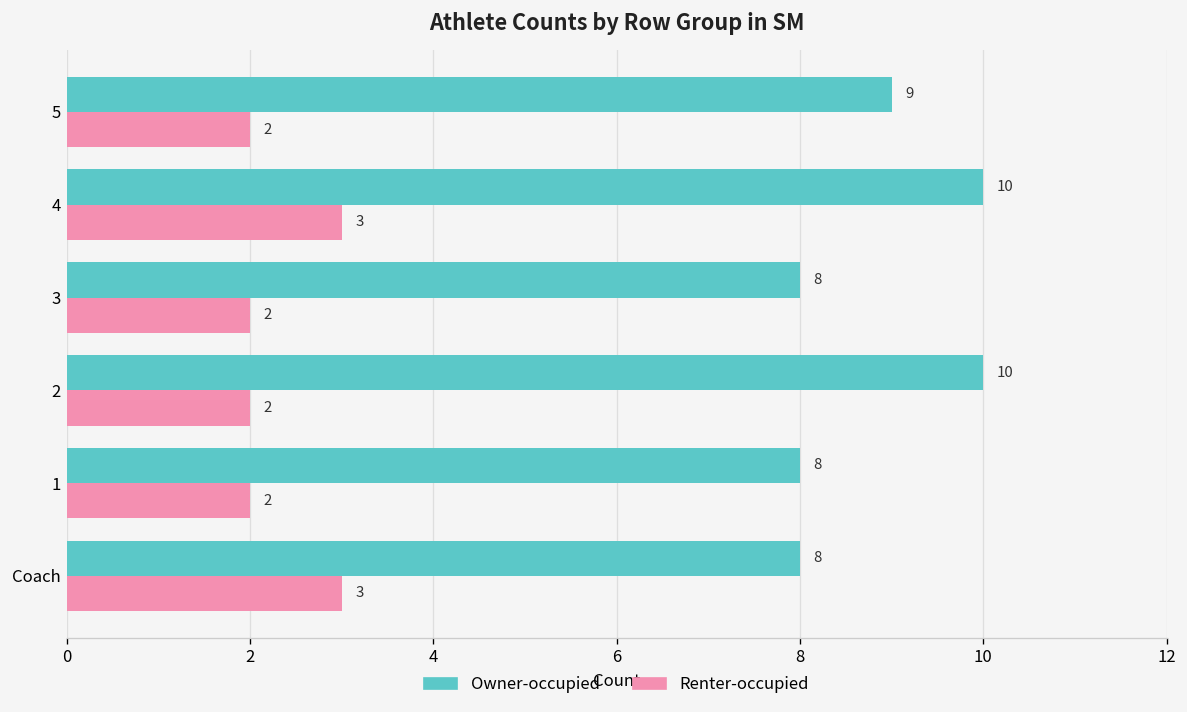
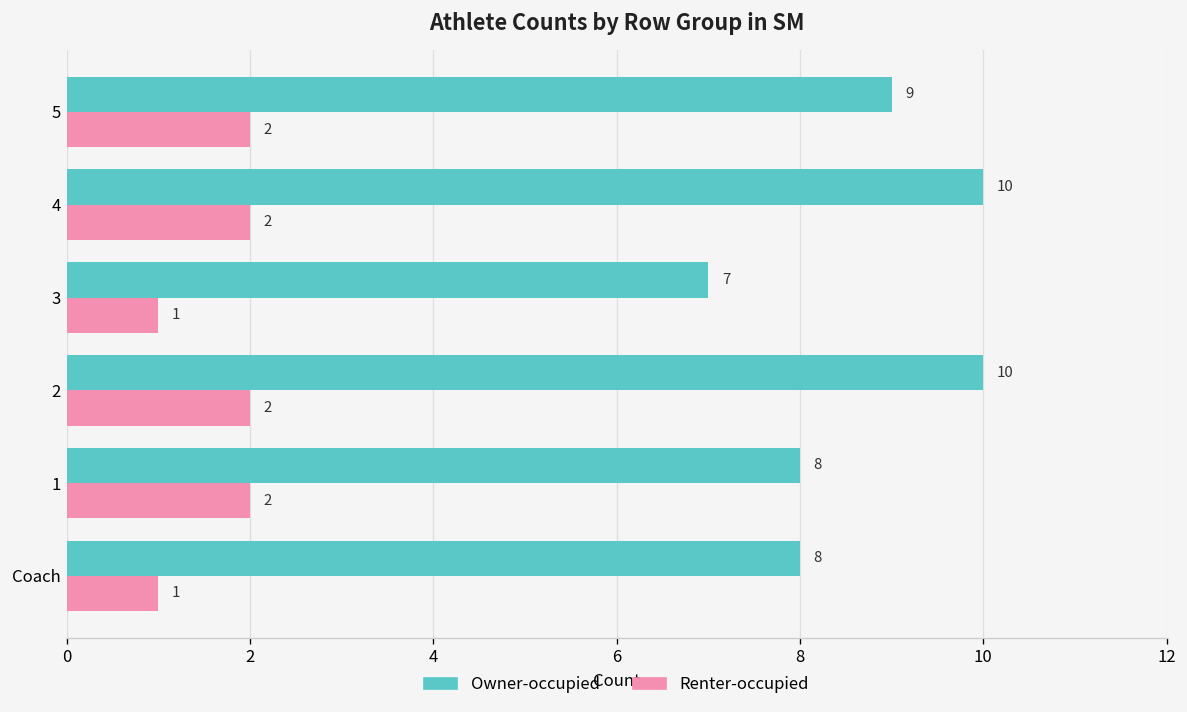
Renter-occupied, 4: 3 -> 2
Owner-occupied, 3: 8 -> 7
Renter-occupied, 3: 2 -> 1
Renter-occupied, Coach: 3 -> 1
